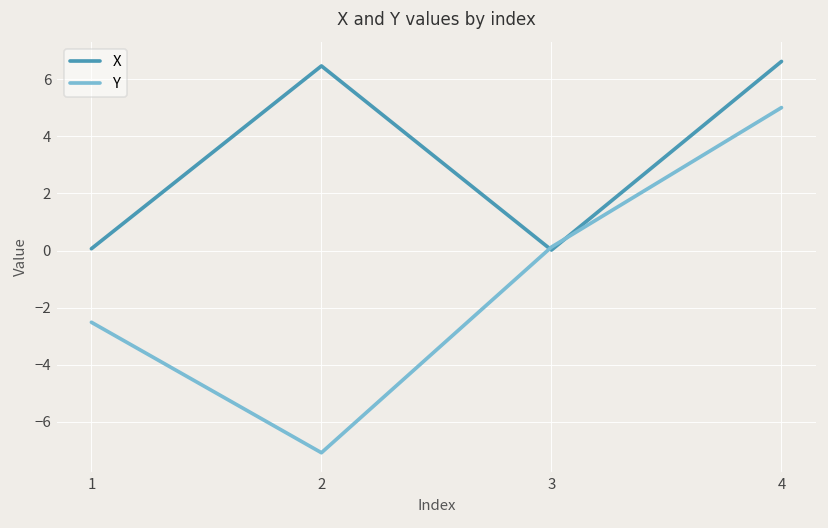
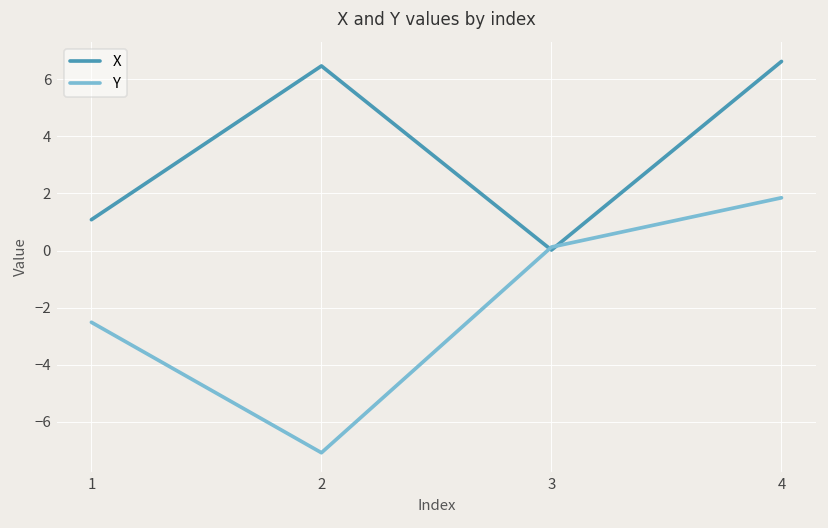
X, 1: 0.1 -> 1.1
Y, 4: 5.0 -> 1.9
